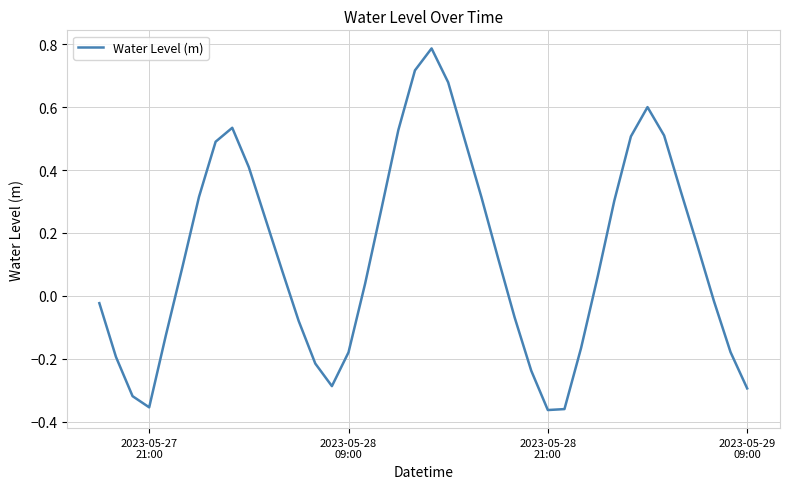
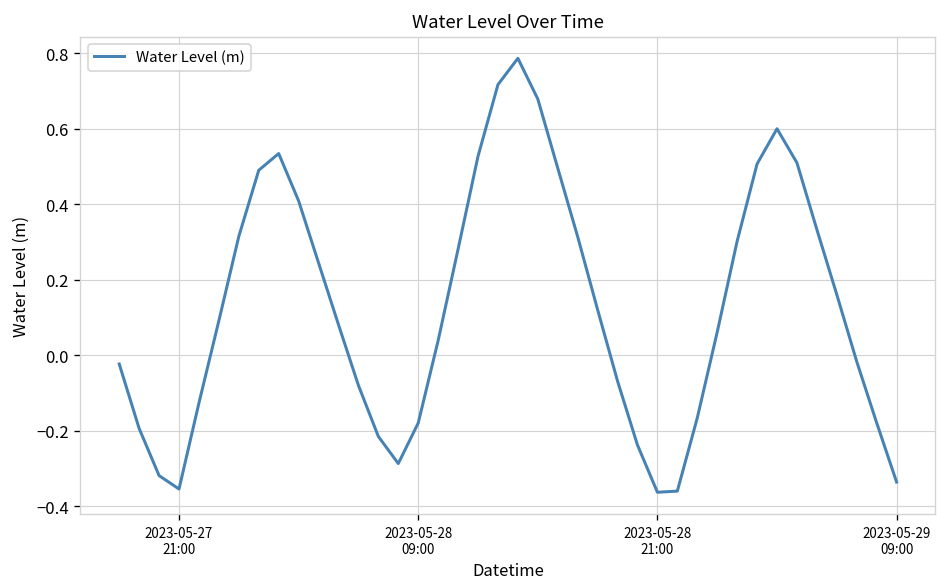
2023-05-29 09:00: -0.29 -> -0.34
